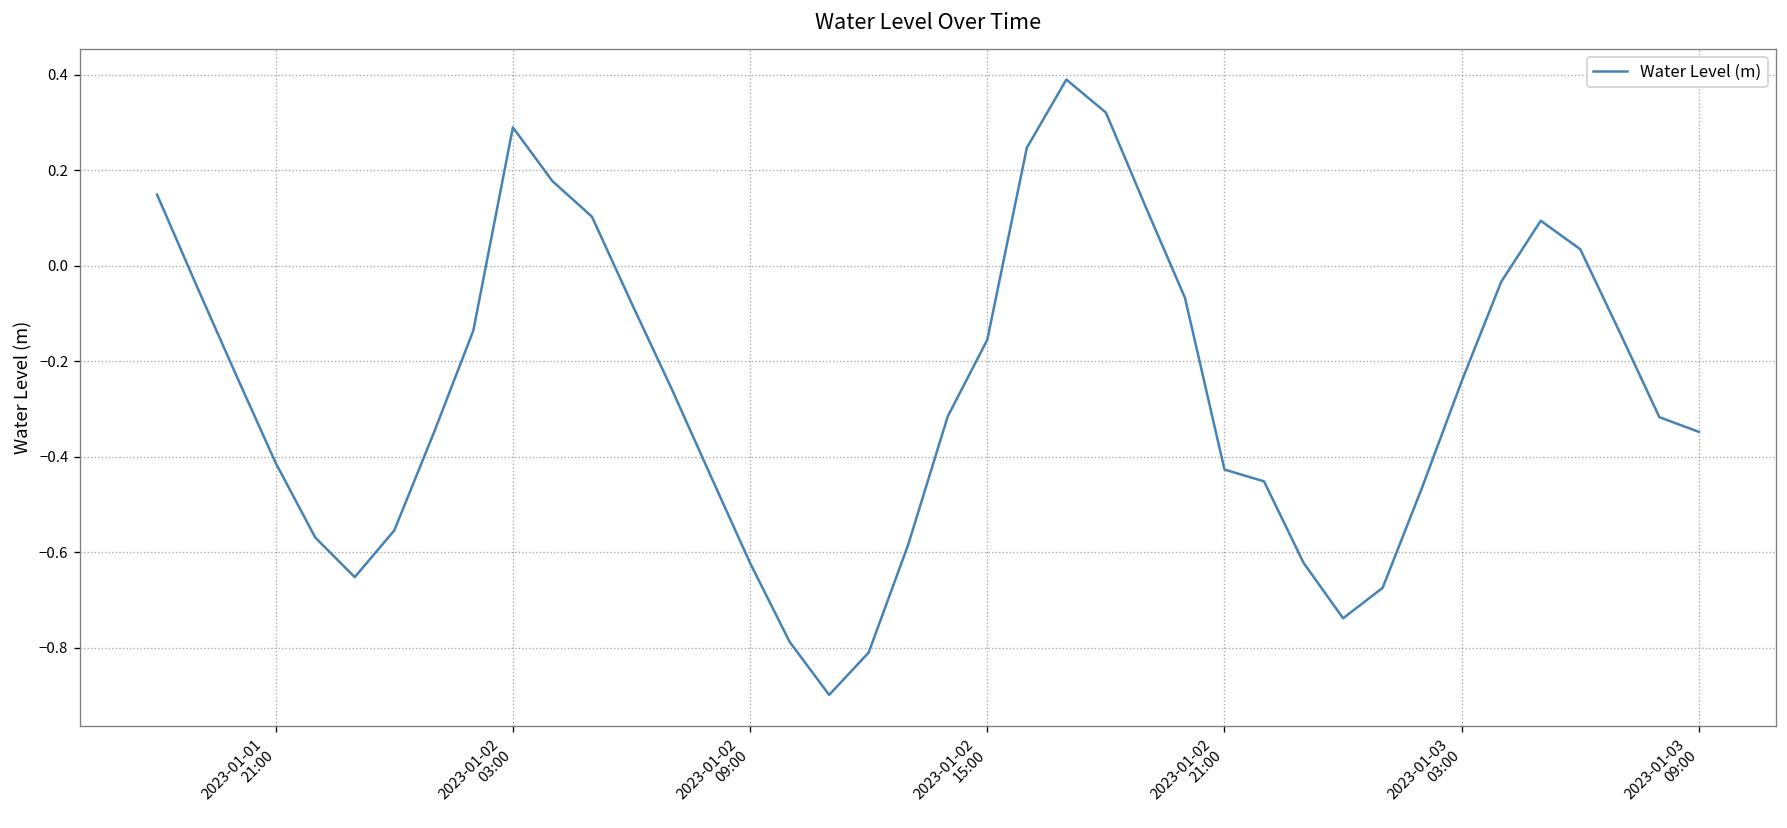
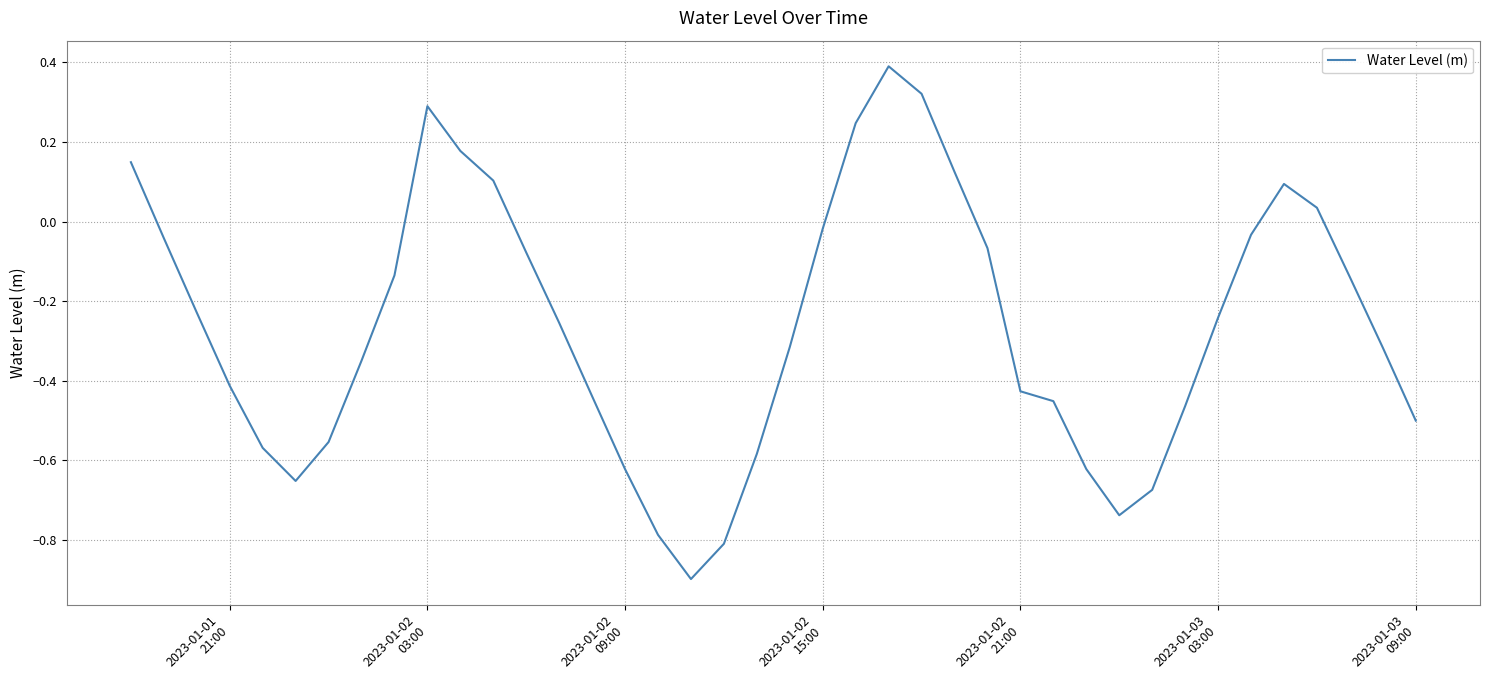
2023-01-02 15:00: -0.15 -> -0.02
2023-01-03 09:00: -0.35 -> -0.50
